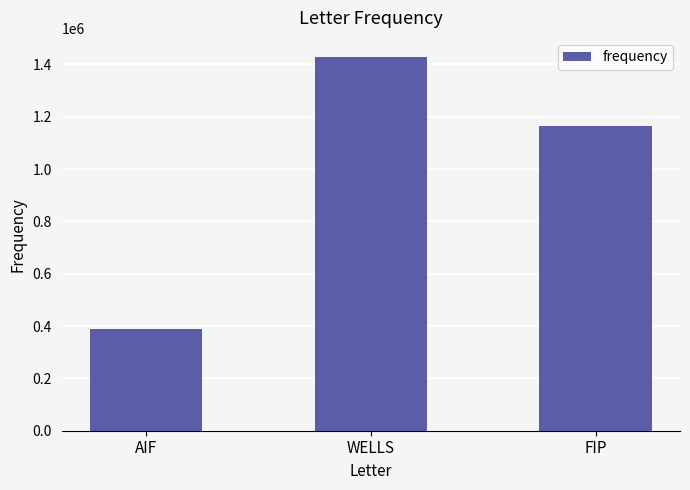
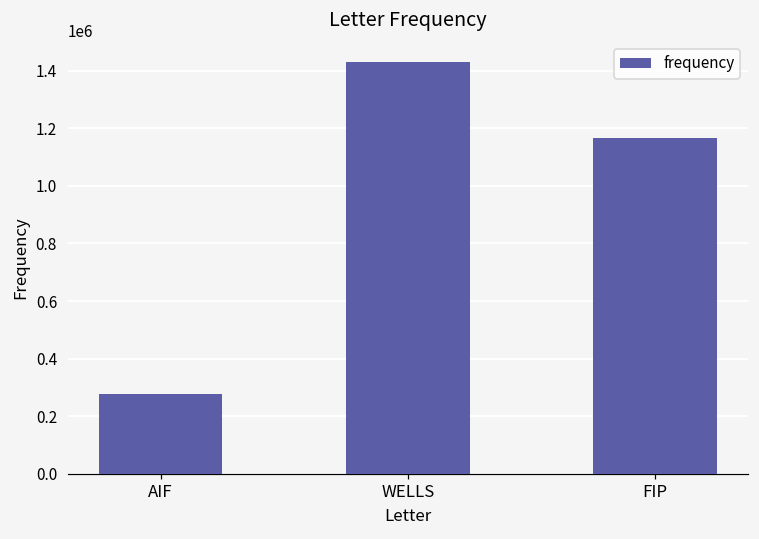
AIF: 390000 -> 280000
